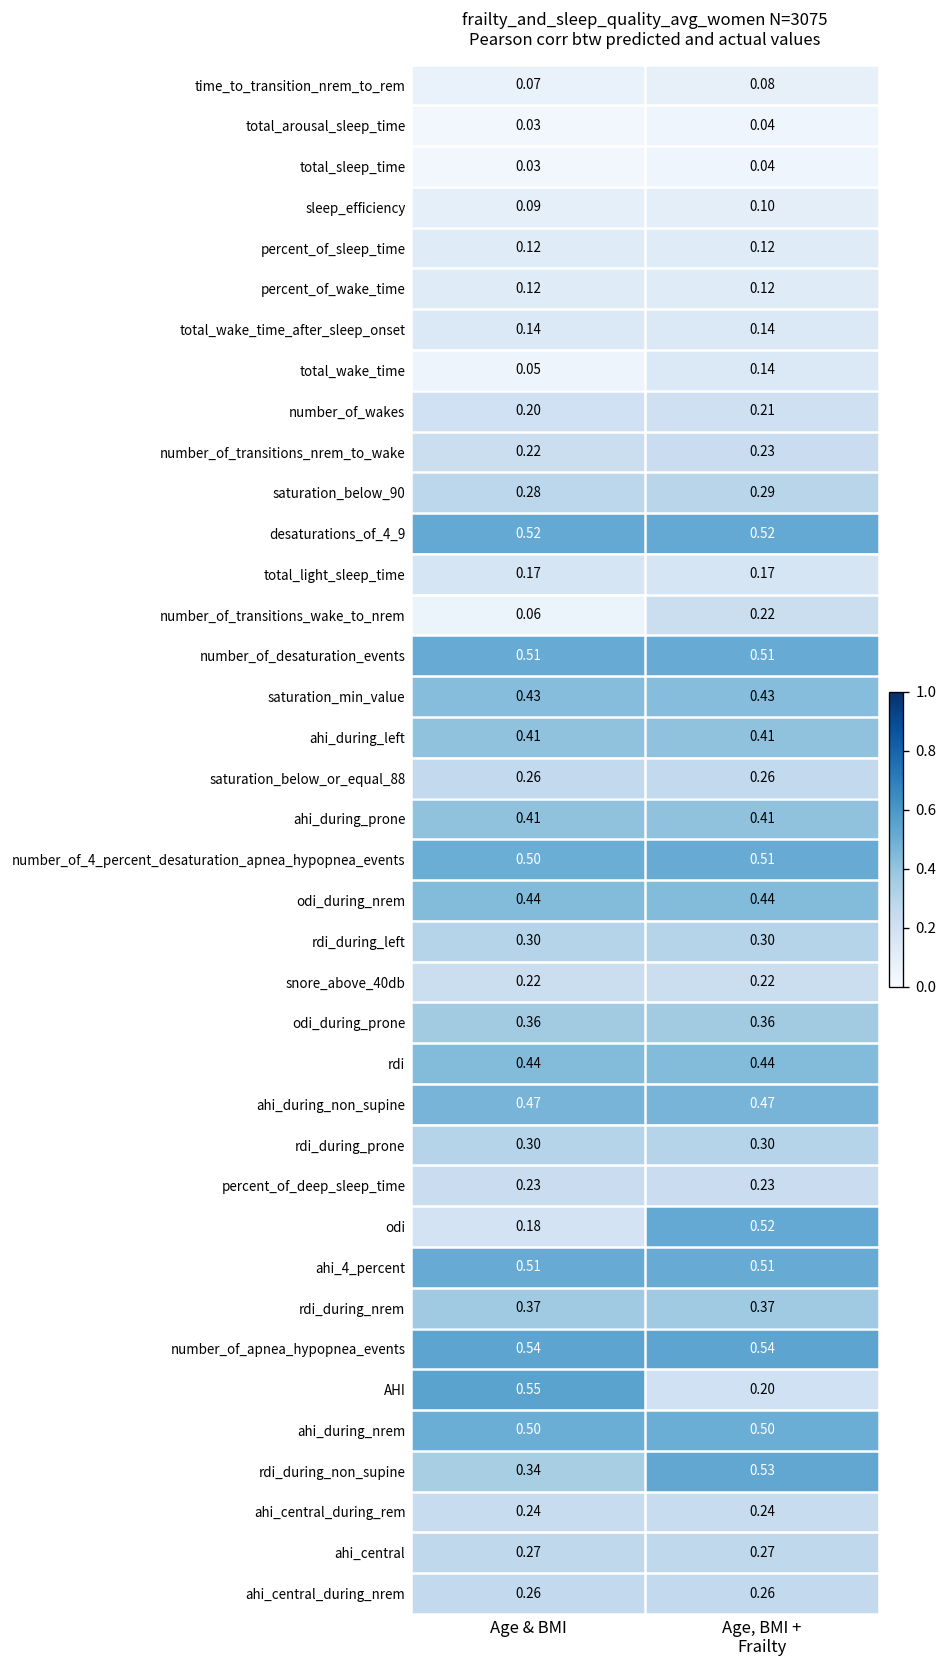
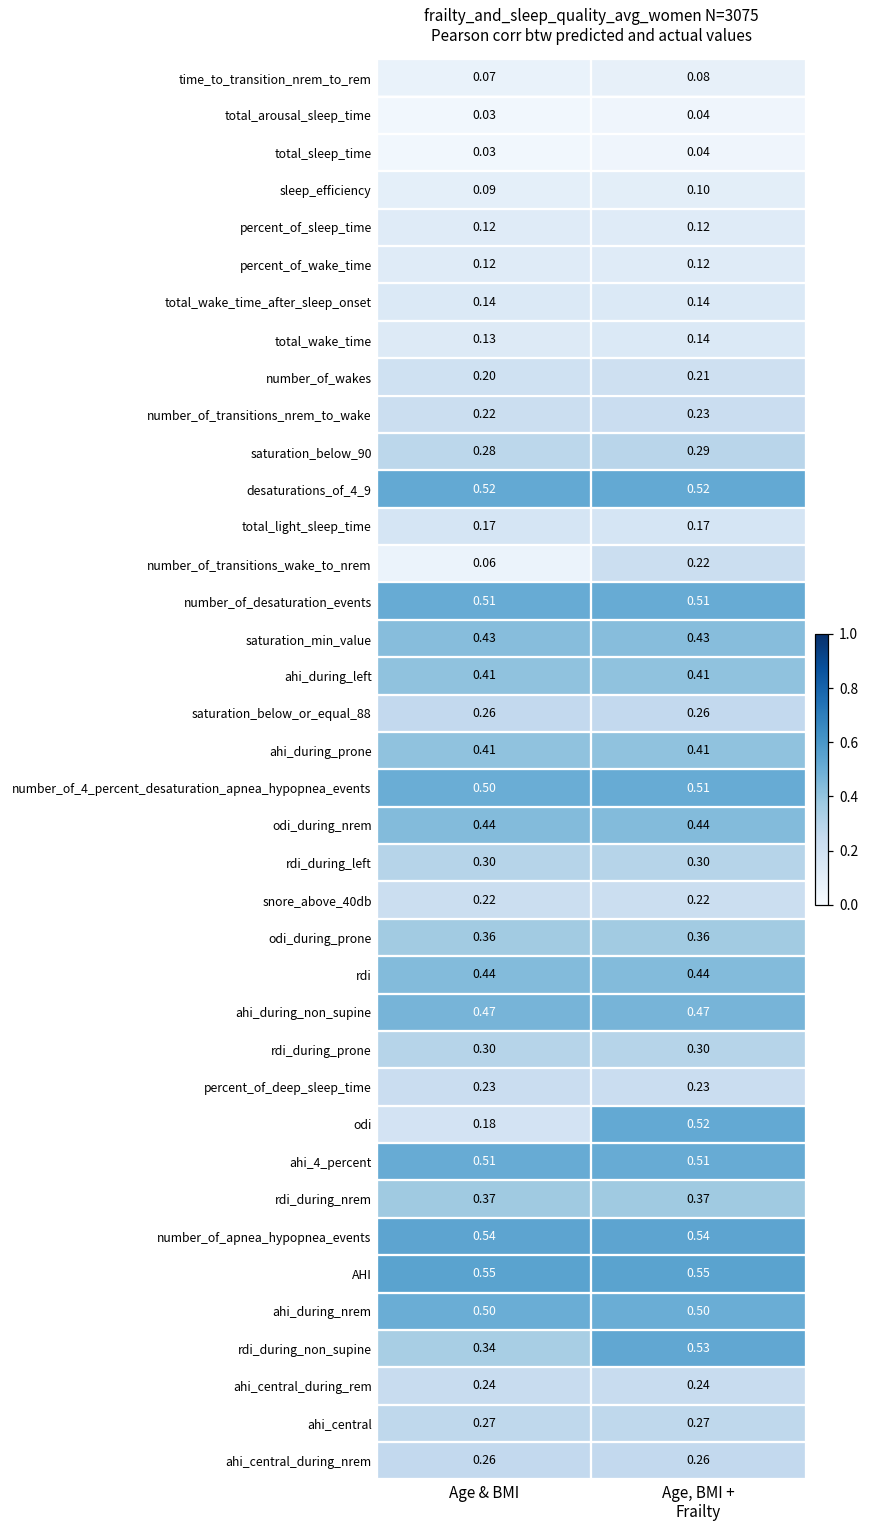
total_wake_time, Age & BMI: 0.05 -> 0.13
AHI, Age, BMI + Frailty: 0.20 -> 0.55
